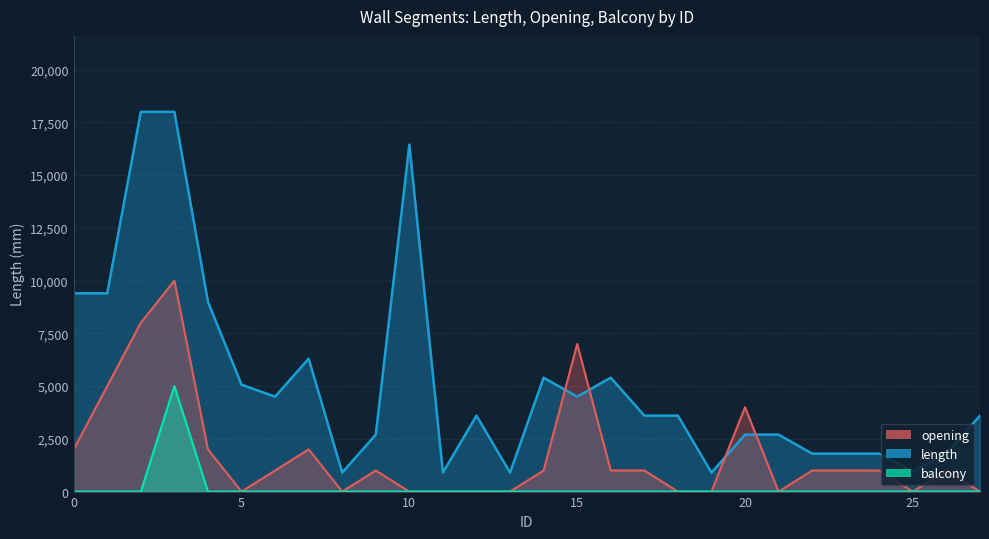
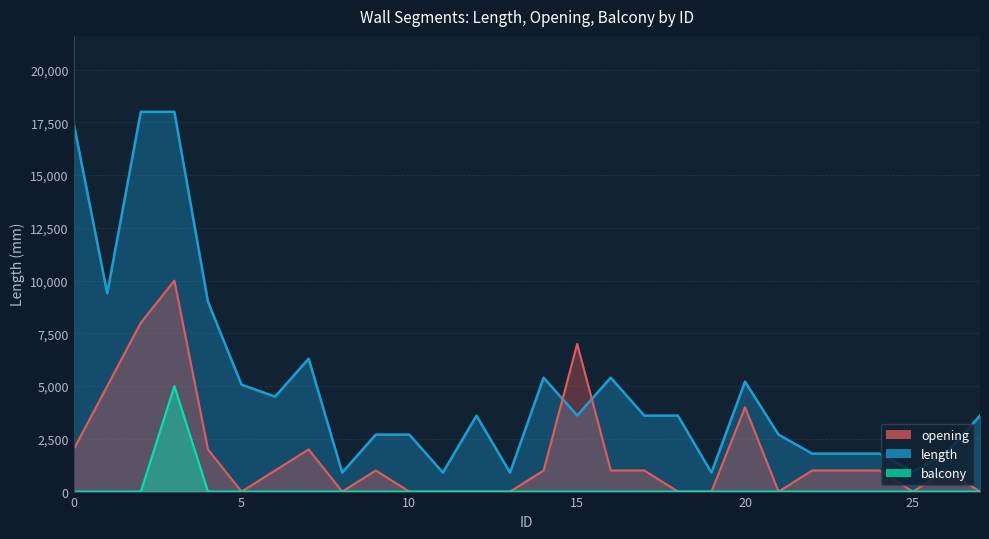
length, 0: 9,400 -> 17,500
length, 10: 16,400 -> 2,700
length, 15: 4,500 -> 3,600
length, 20: 2,700 -> 5,200
